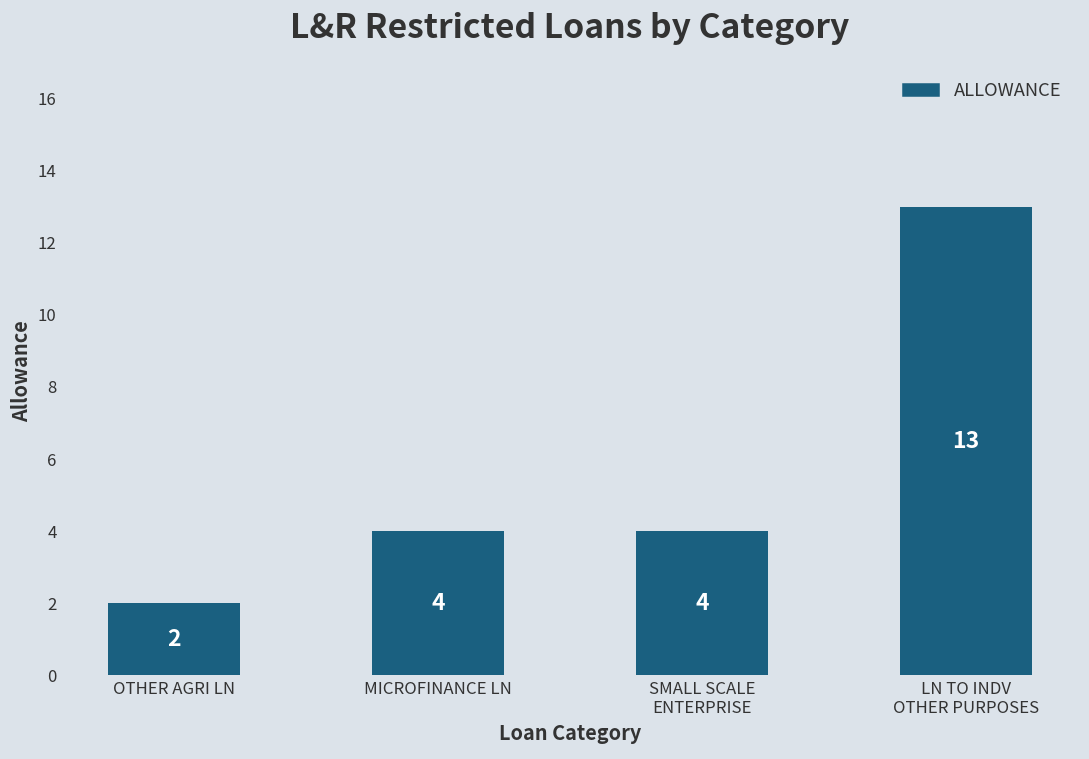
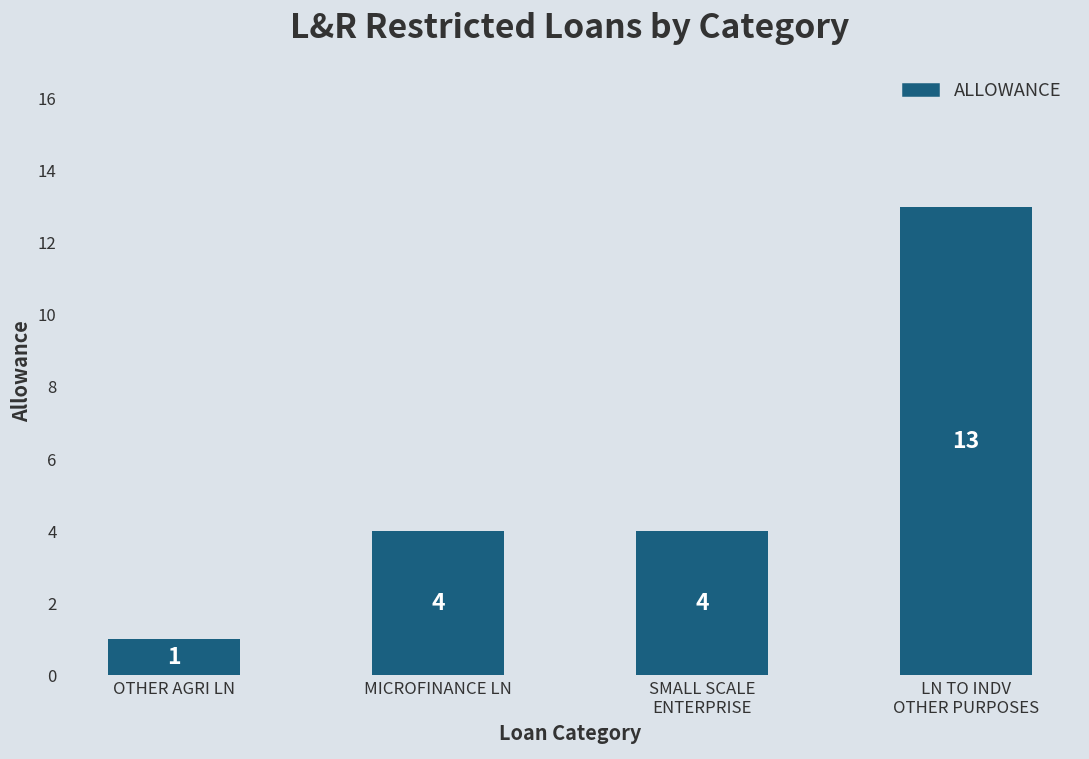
OTHER AGRI LN: 2 -> 1
